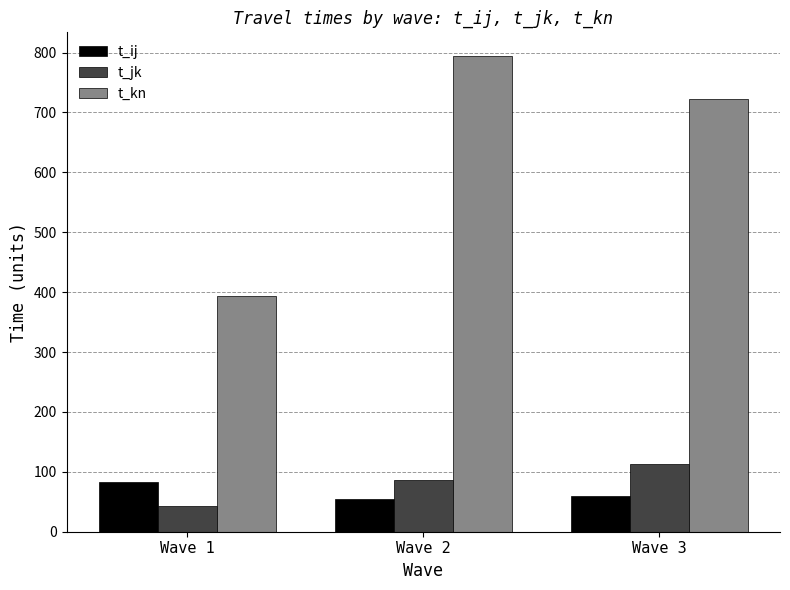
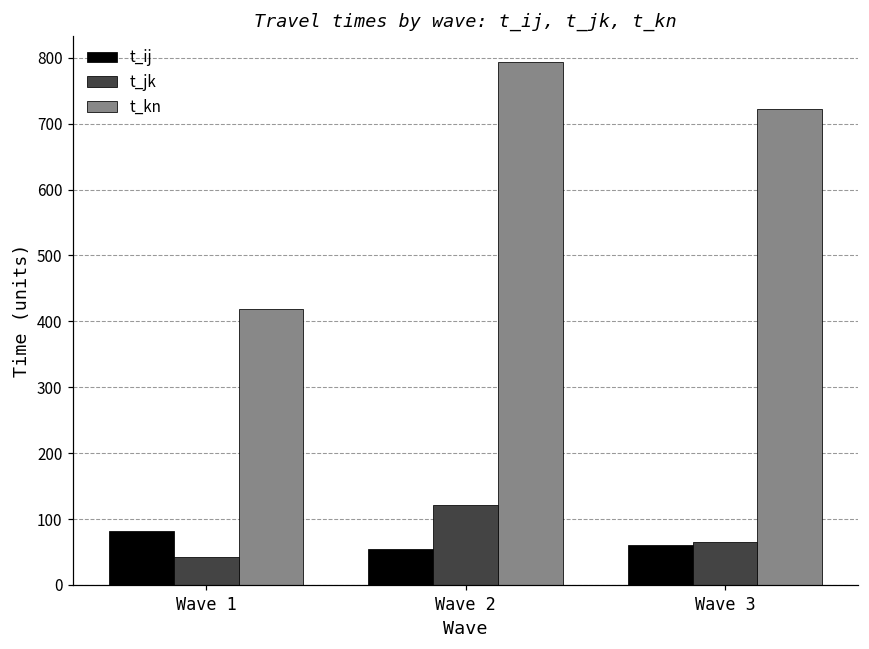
t_kn, Wave 1: 390 -> 420
t_jk, Wave 2: 90 -> 120
t_jk, Wave 3: 110 -> 60
